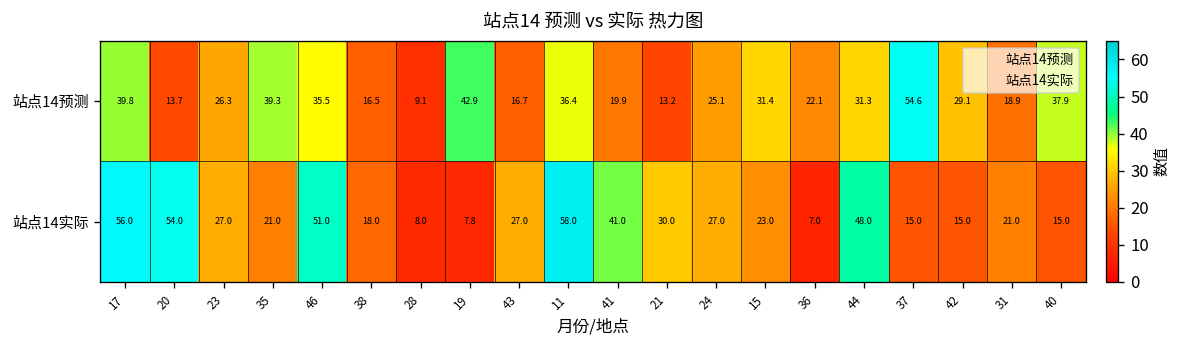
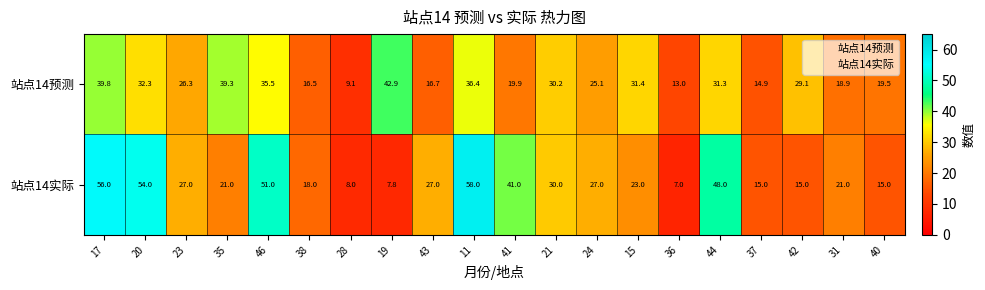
站点14预测, 20: 13.7 -> 32.3
站点14预测, 21: 13.2 -> 30.2
站点14预测, 36: 22.1 -> 13.0
站点14预测, 37: 54.6 -> 14.9
站点14预测, 40: 37.9 -> 19.5
